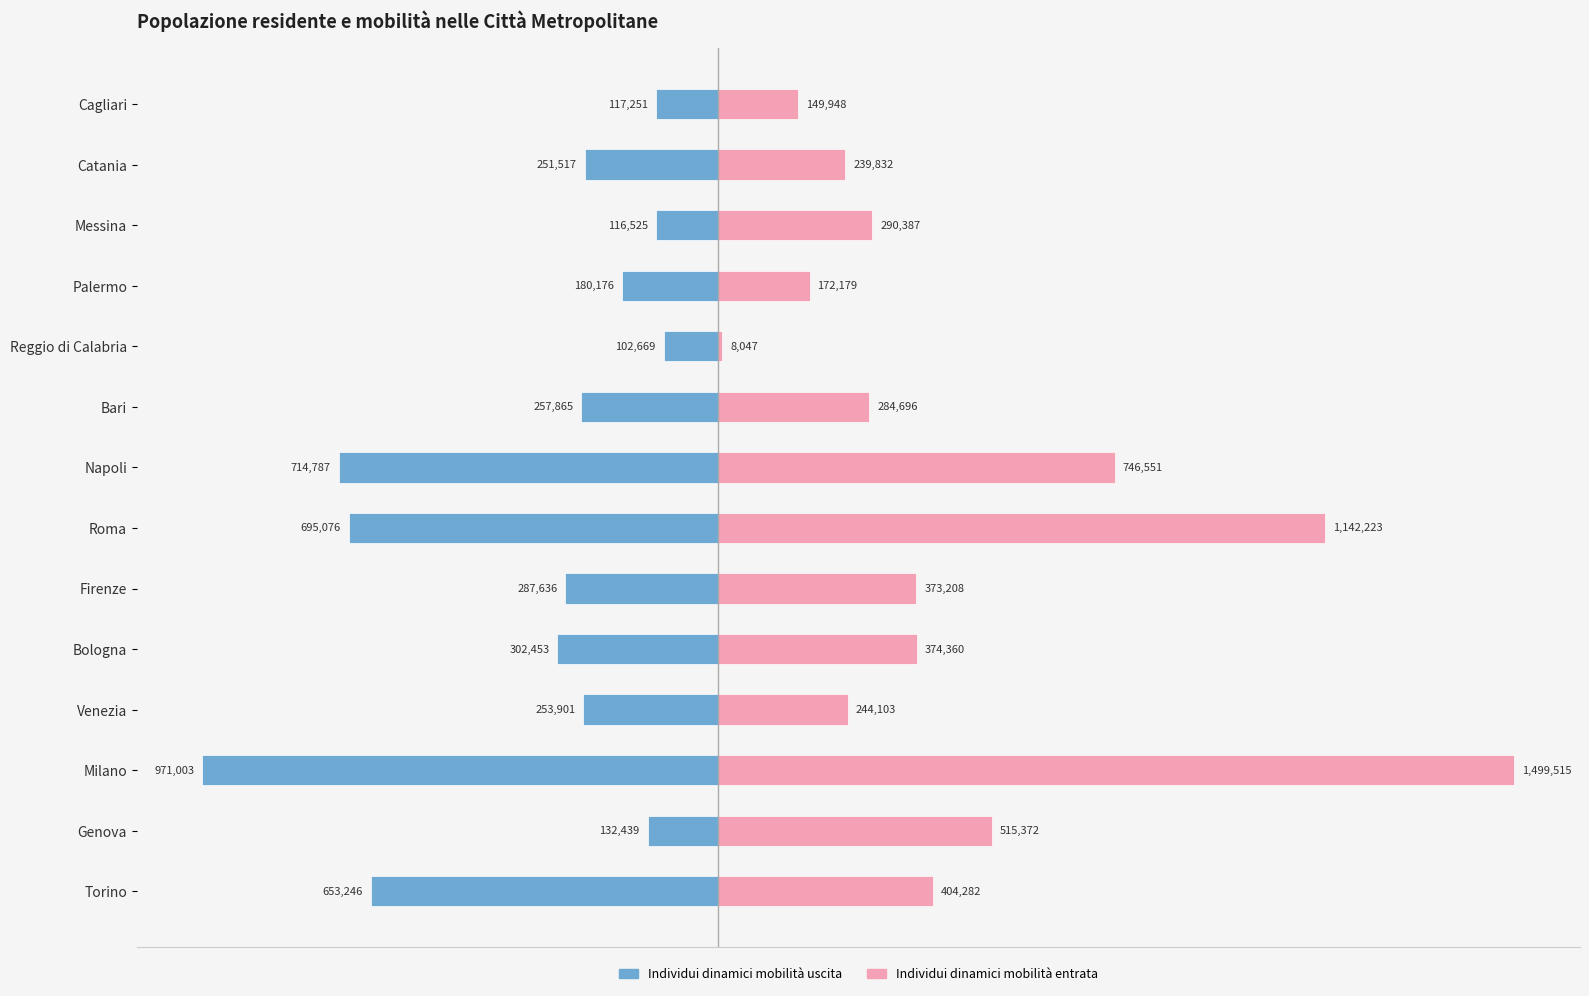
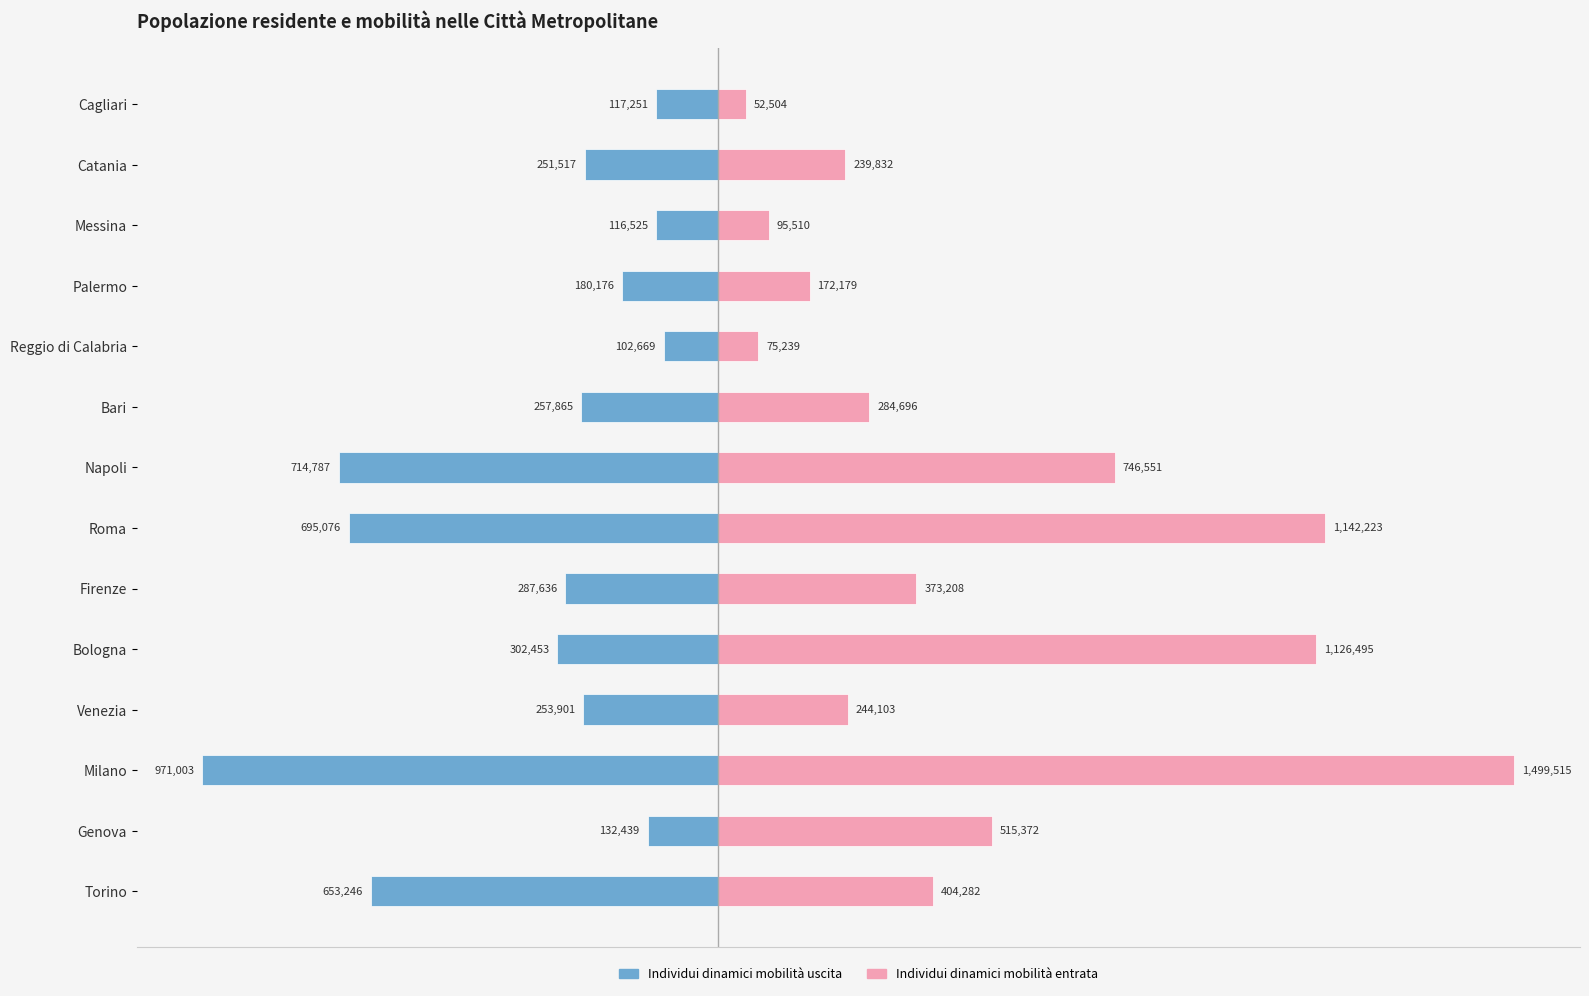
Individui dinamici mobilità entrata, Cagliari: 149,948 -> 52,504
Individui dinamici mobilità entrata, Messina: 290,387 -> 95,510
Individui dinamici mobilità entrata, Reggio di Calabria: 8,047 -> 75,239
Individui dinamici mobilità entrata, Bologna: 374,360 -> 1,126,495
